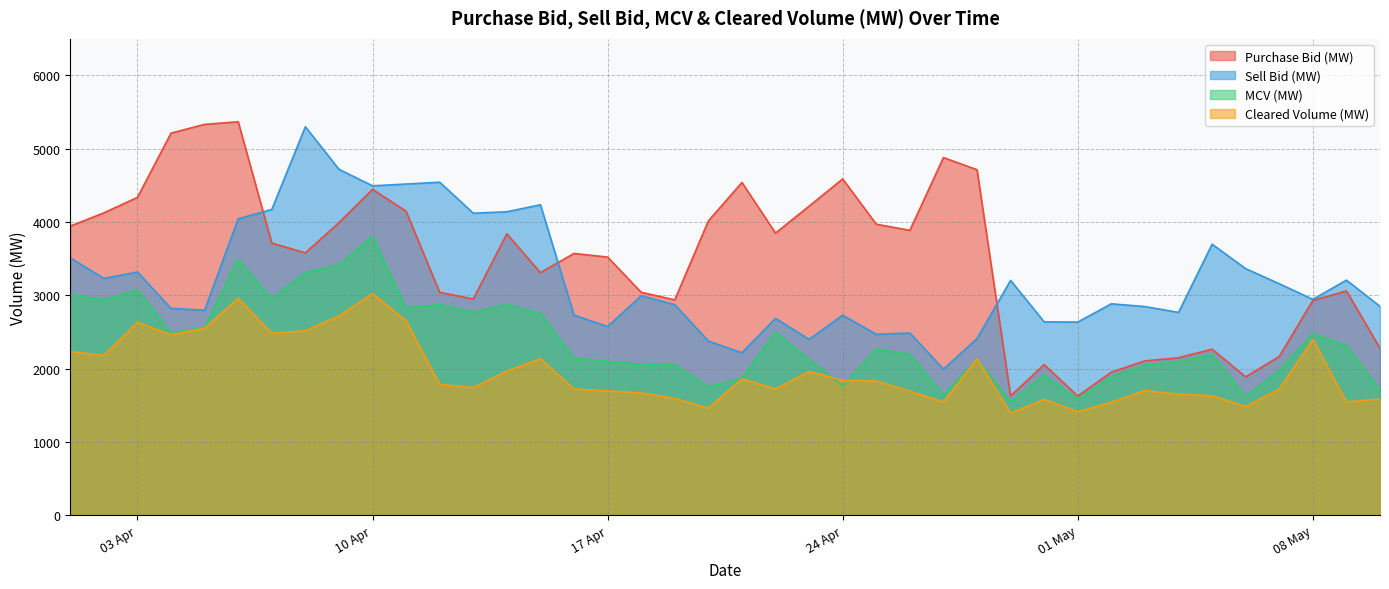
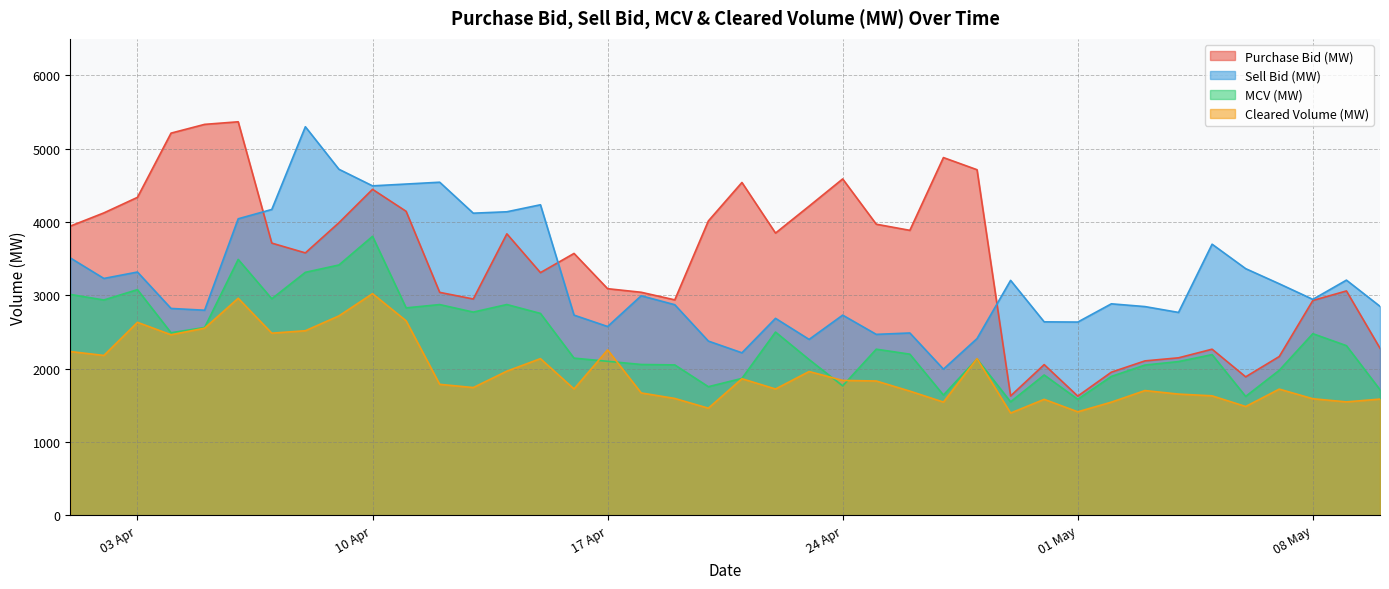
Purchase Bid (MW), 17 Apr: 3500 -> 3100
Cleared Volume (MW), 17 Apr: 1700 -> 2300
Cleared Volume (MW), 08 May: 2400 -> 1600
